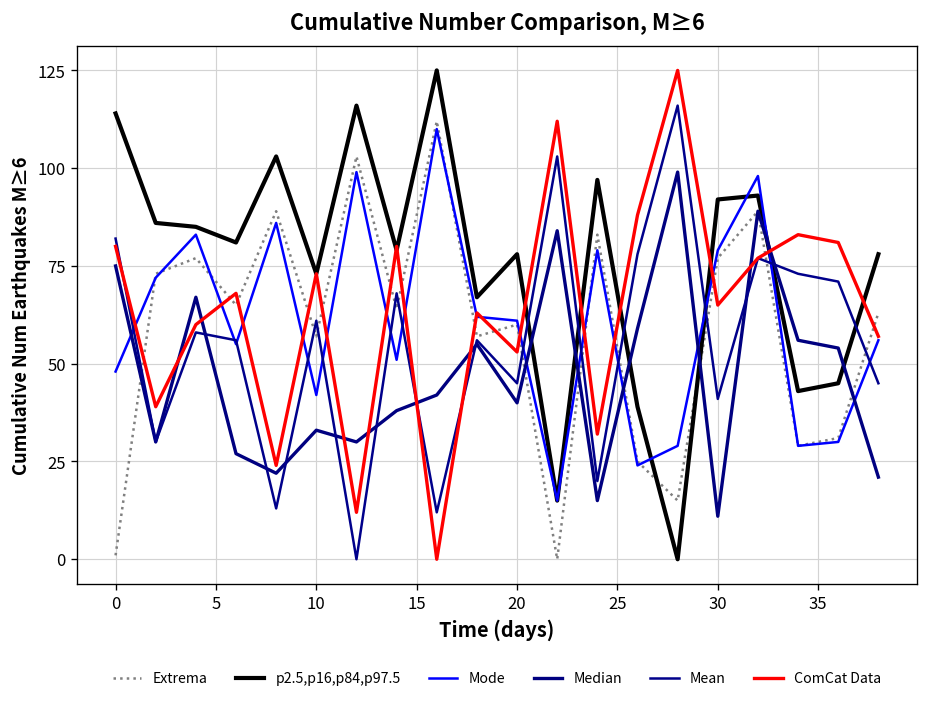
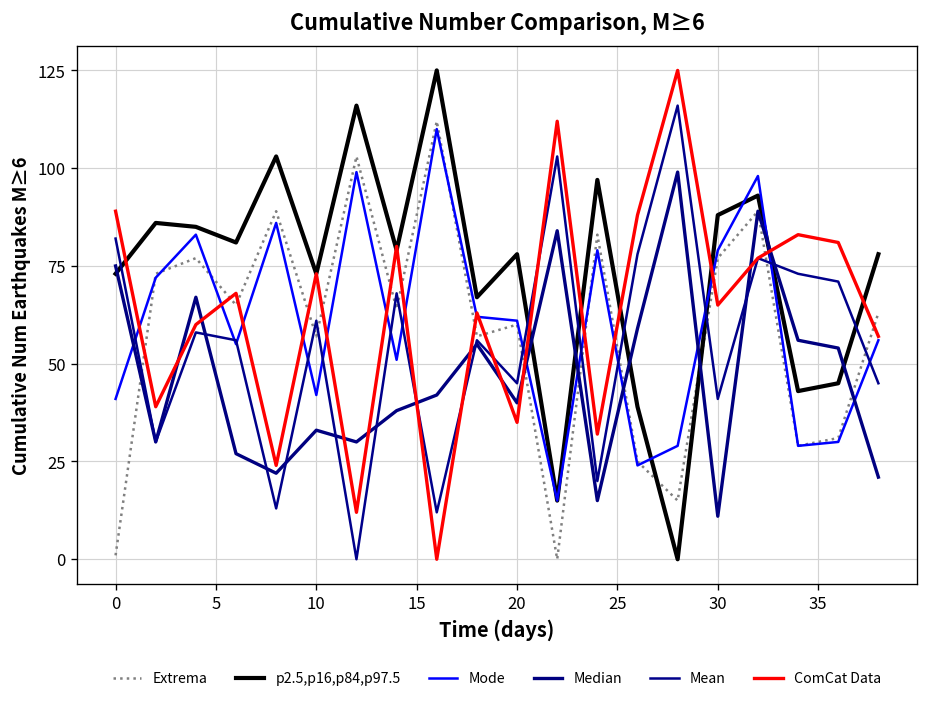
p2.5,p16,p84,p97.5, 0: 114 -> 73
Mode, 0: 48 -> 41
ComCat Data, 0: 80 -> 89
ComCat Data, 20: 53 -> 35
p2.5,p16,p84,p97.5, 30: 92 -> 88
